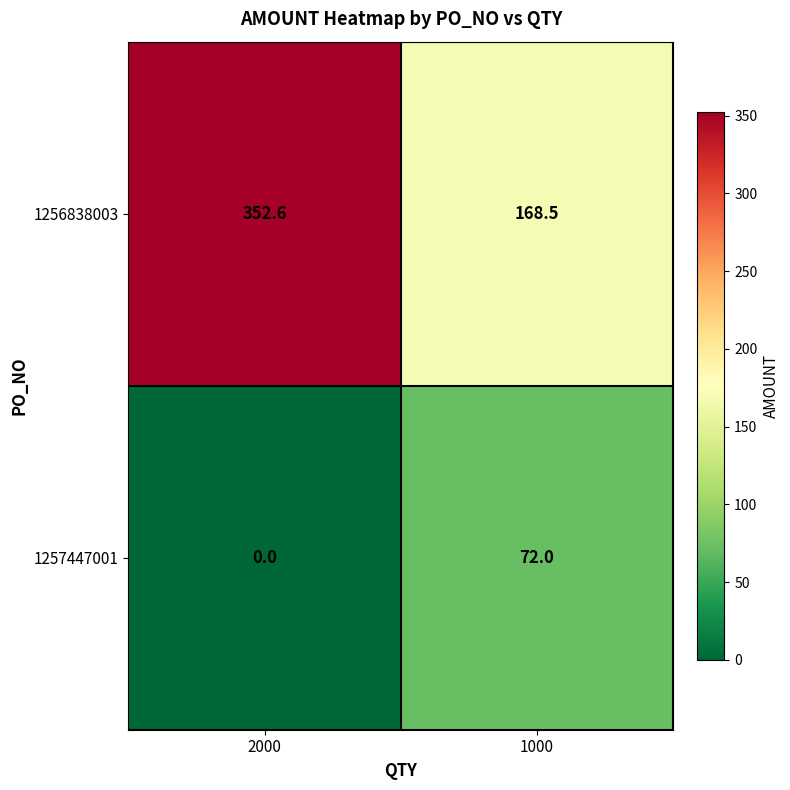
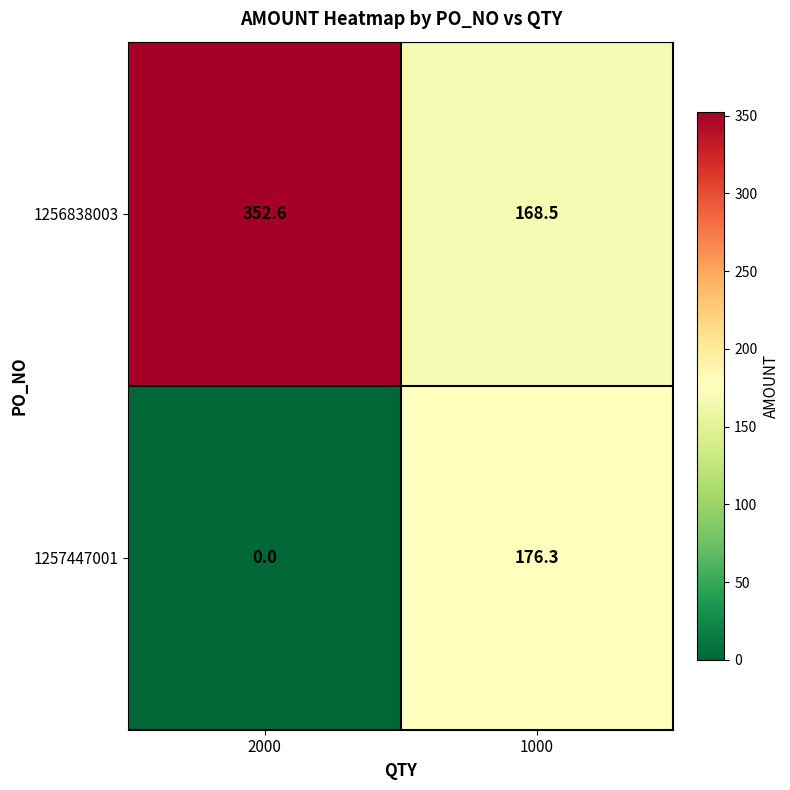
1257447001, 1000: 72.0 -> 176.3
